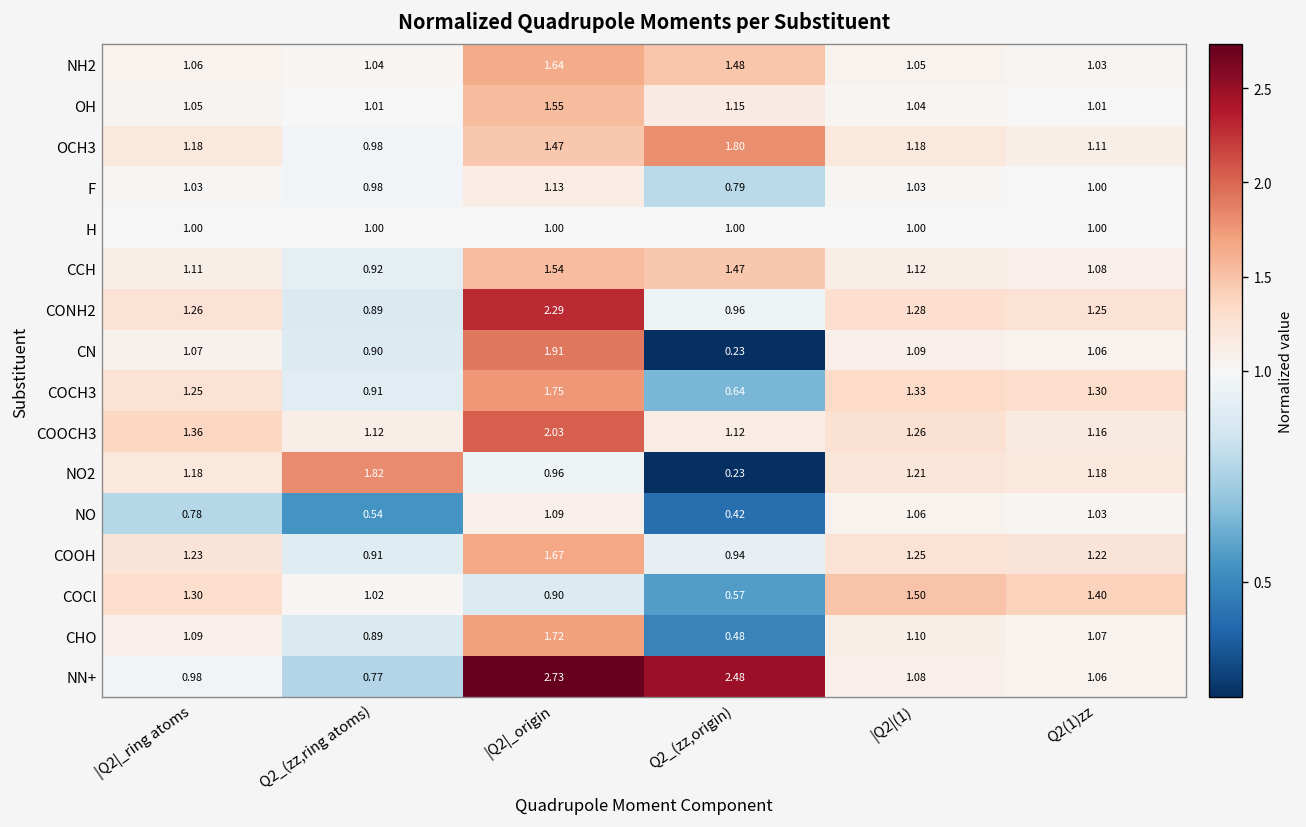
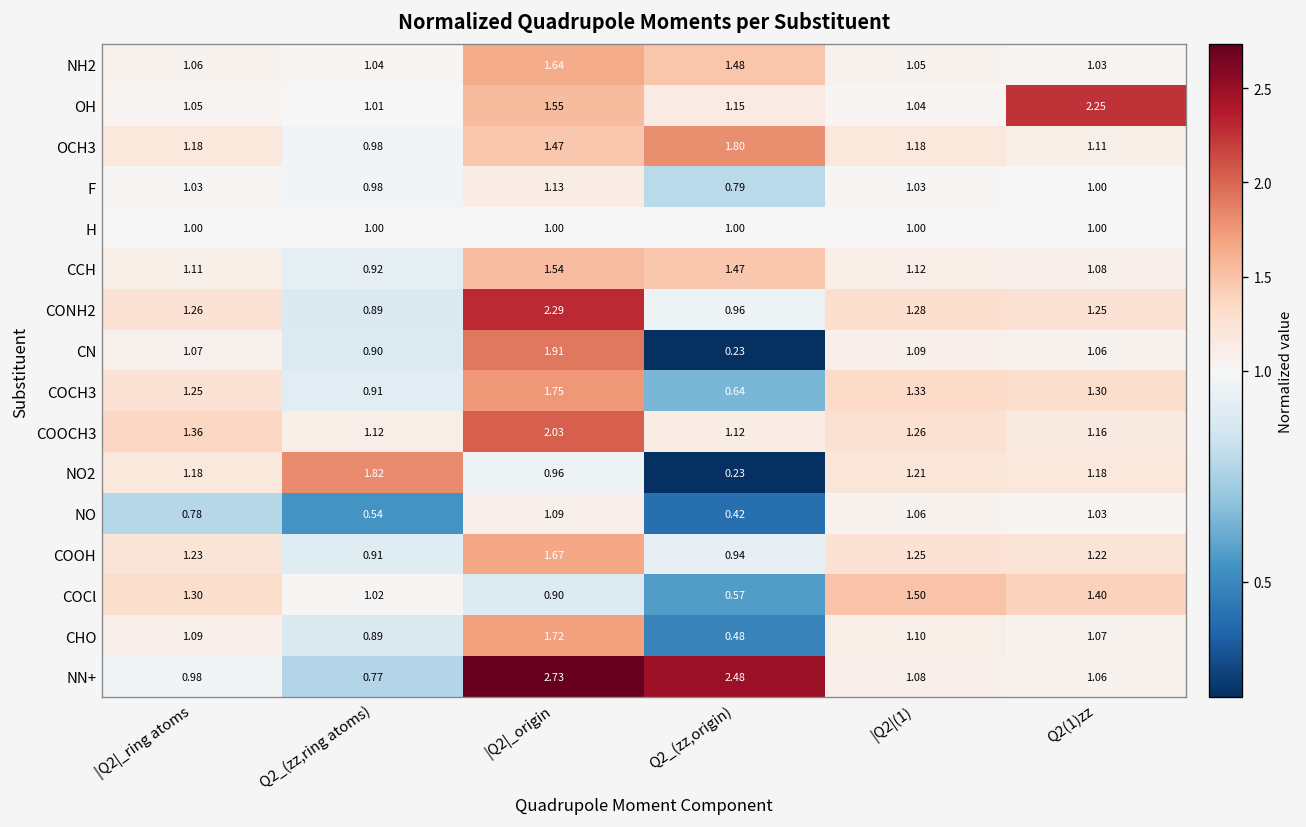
OH, Q2(1)zz: 1.01 -> 2.25
